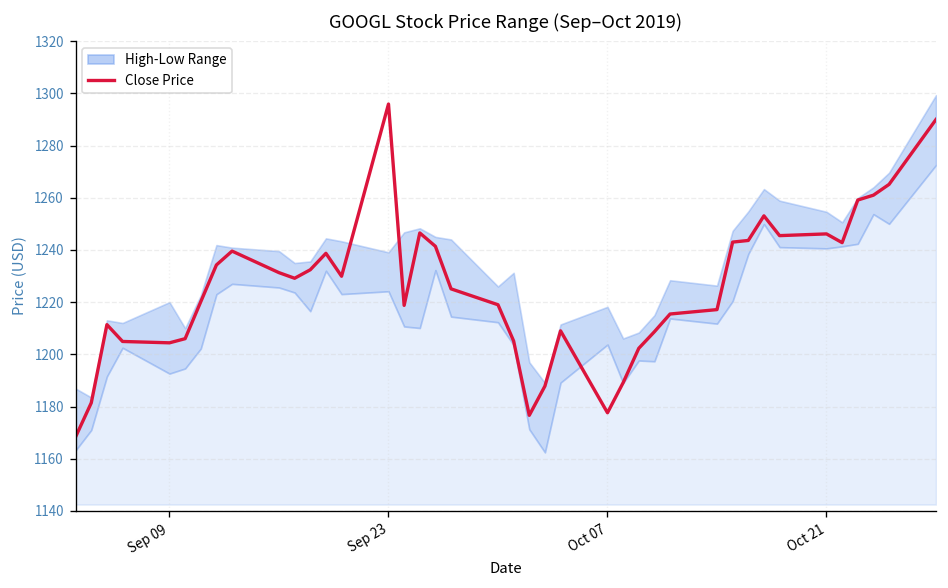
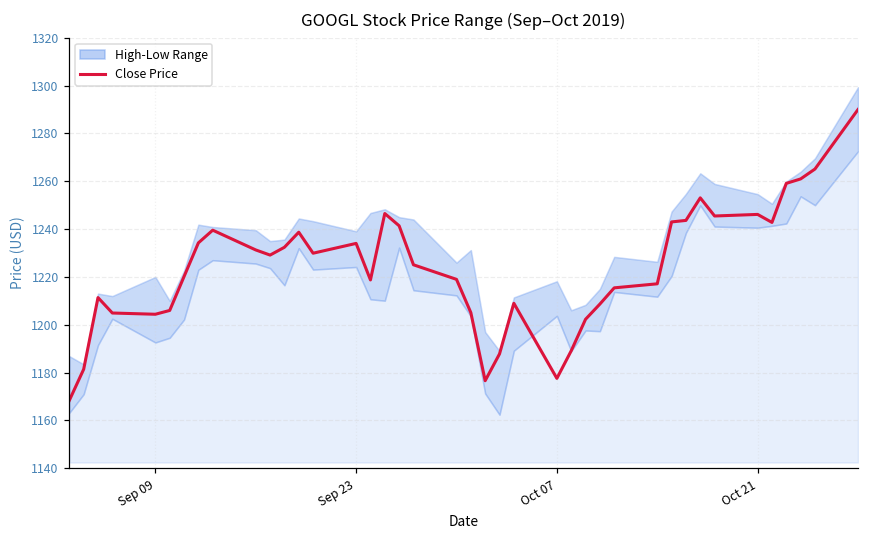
Close Price, Sep 23: 1296 -> 1234
